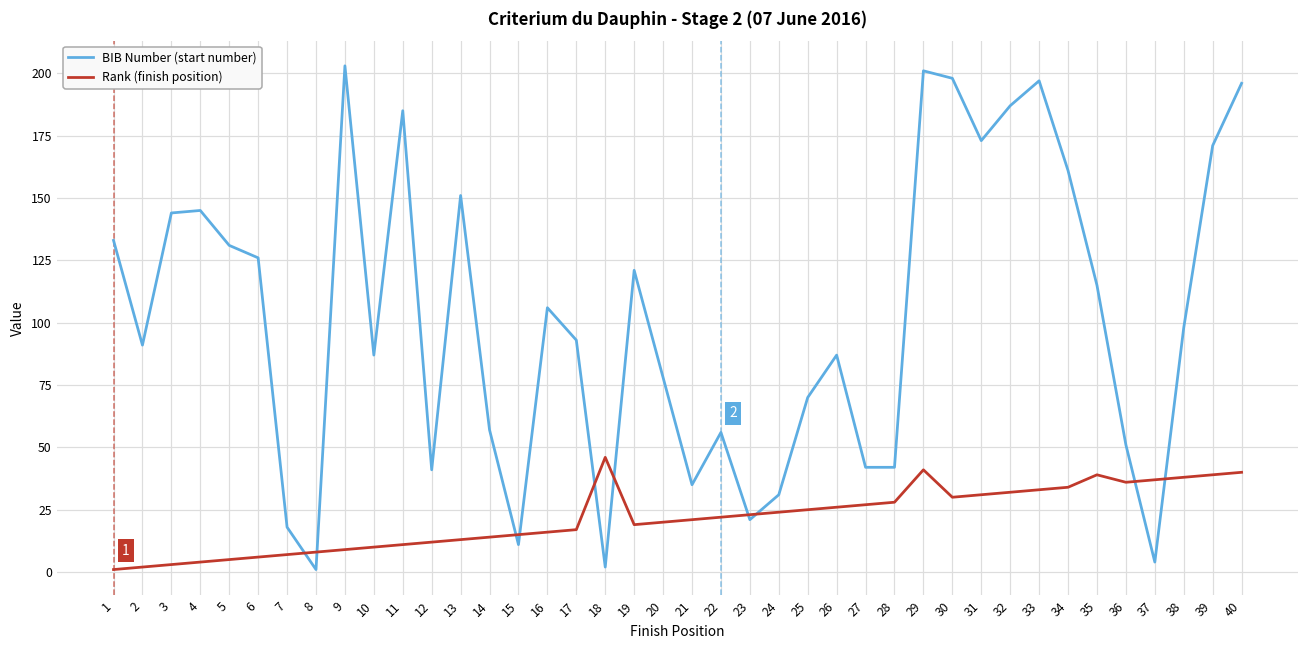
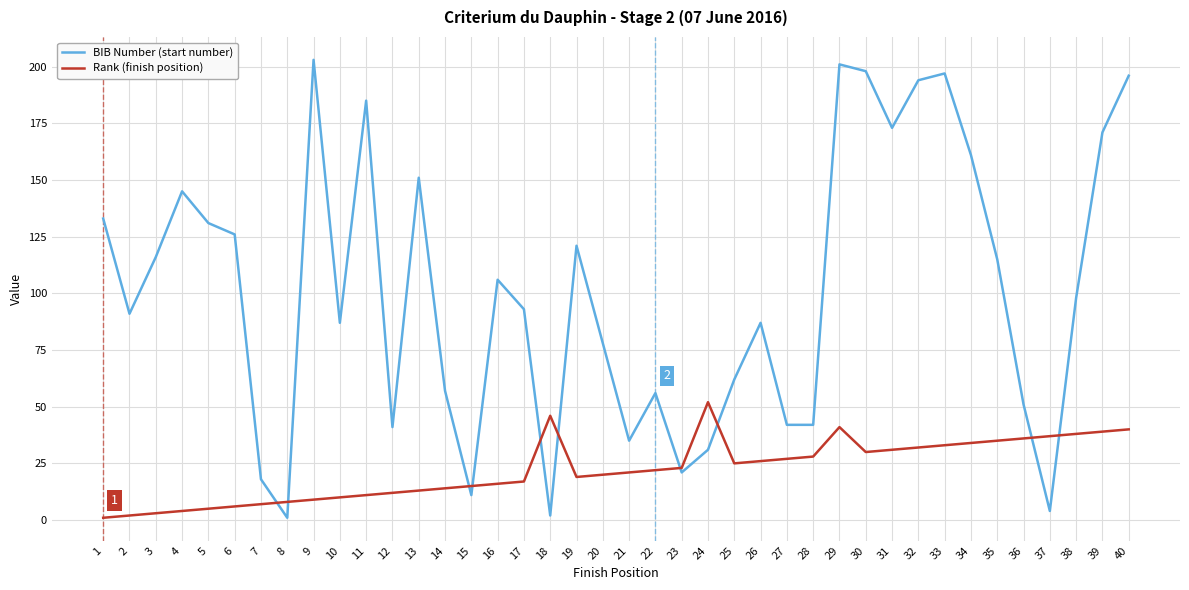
BIB Number (start number), 3: 144 -> 116
Rank (finish position), 24: 24 -> 52
BIB Number (start number), 25: 70 -> 62
BIB Number (start number), 32: 187 -> 194
Rank (finish position), 35: 39 -> 35
